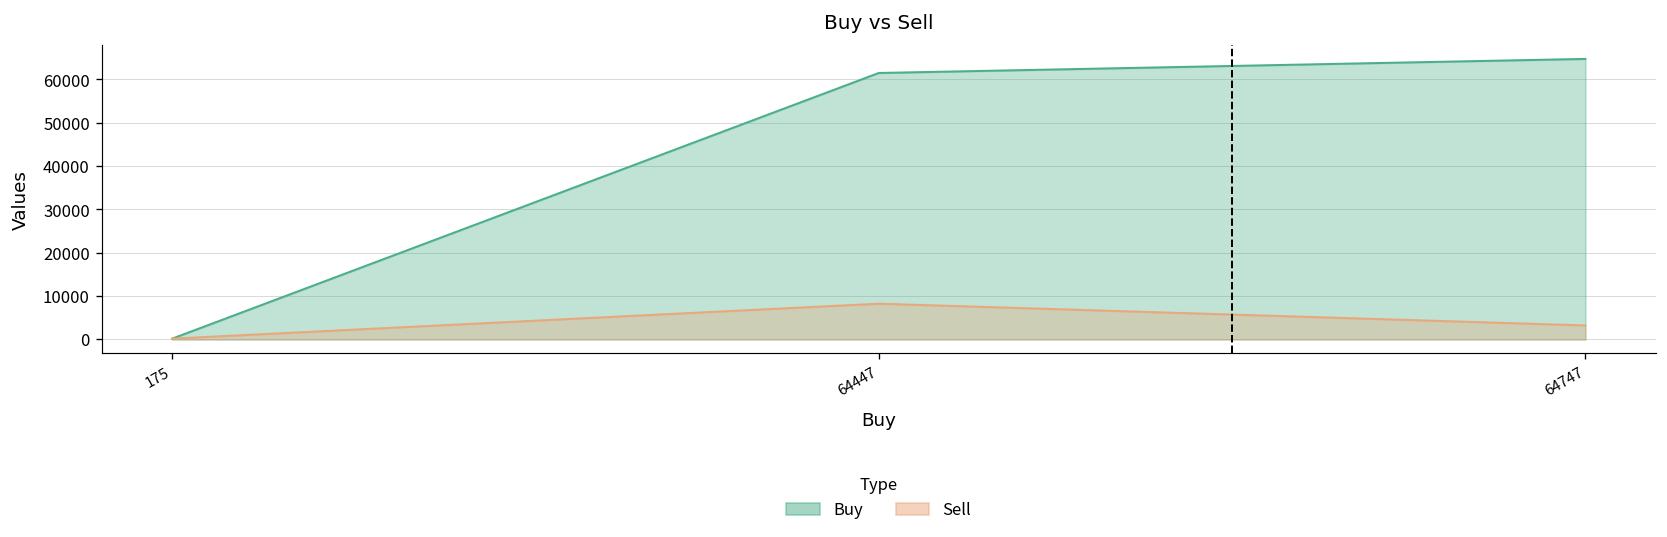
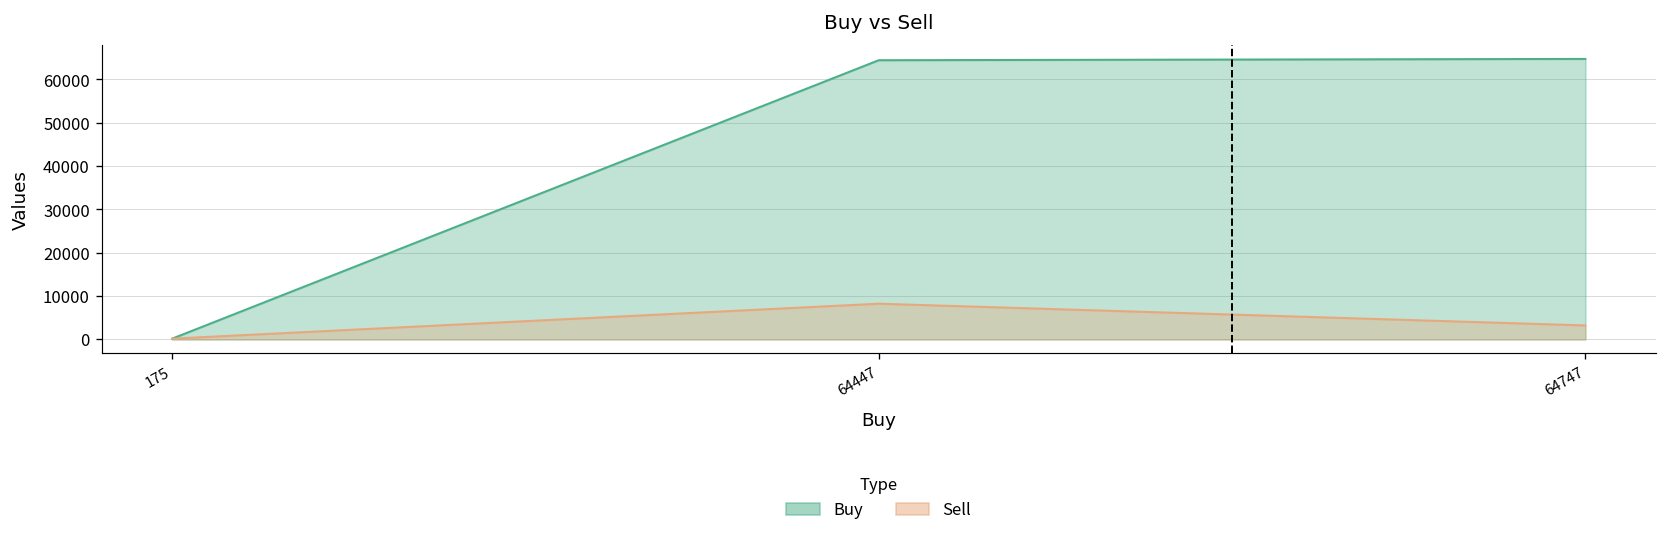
Buy, 64447: 61000 -> 64000
